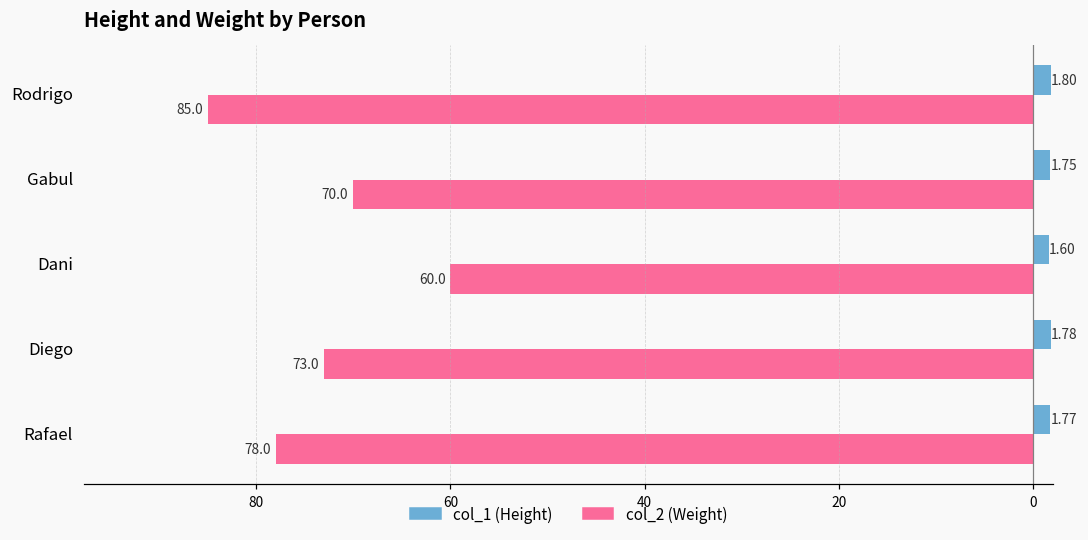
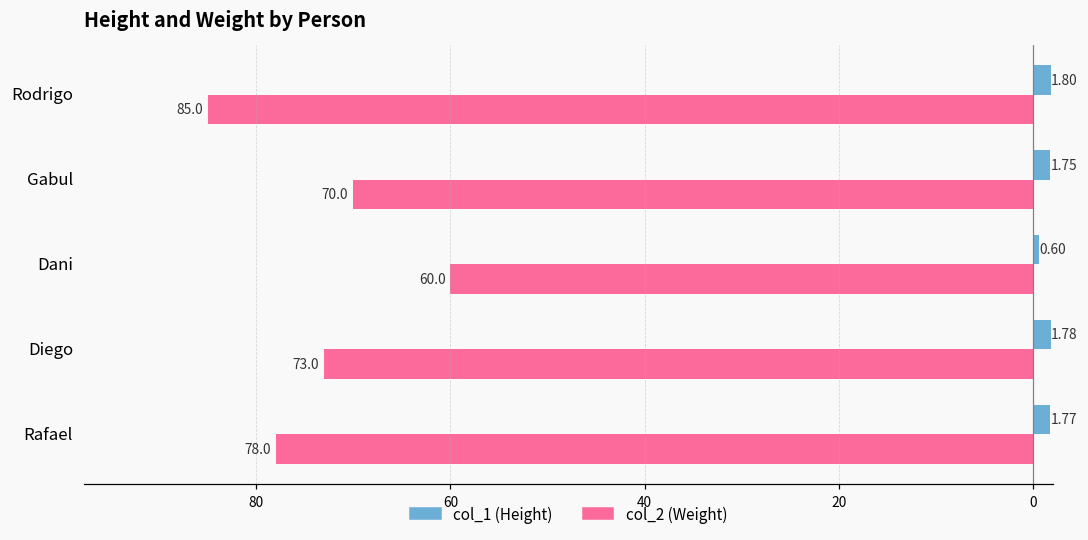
col_1 (Height), Dani: 1.60 -> 0.60
